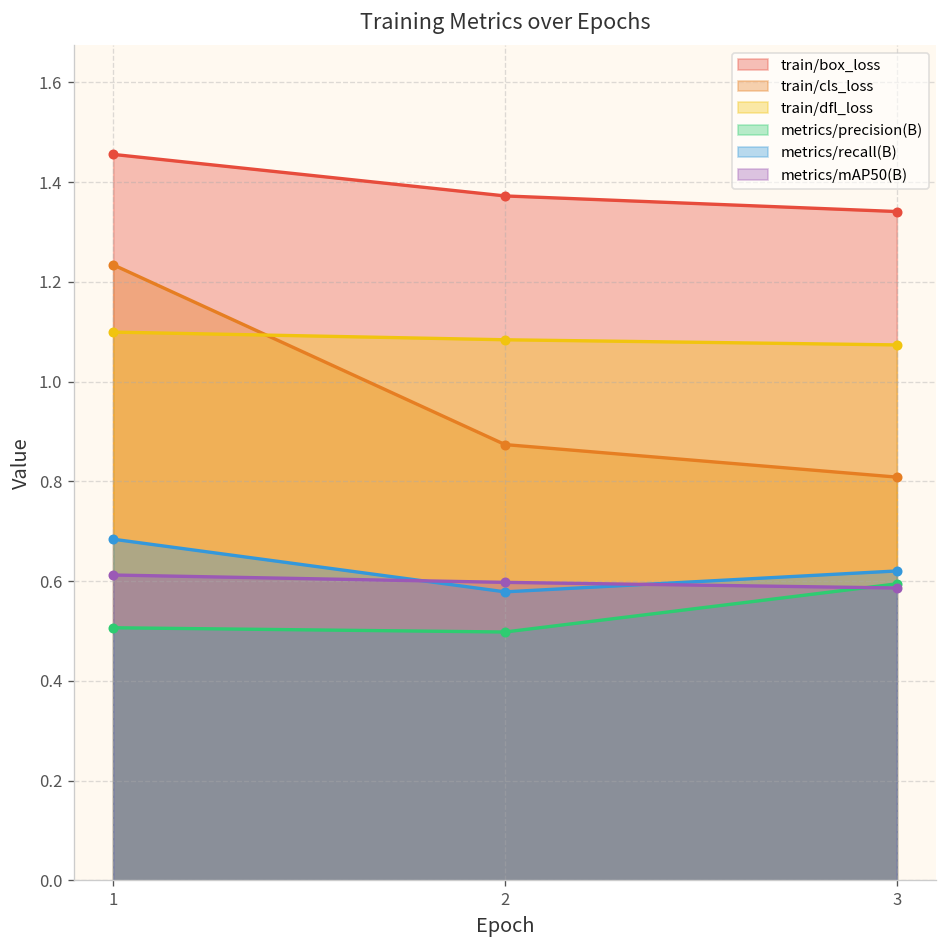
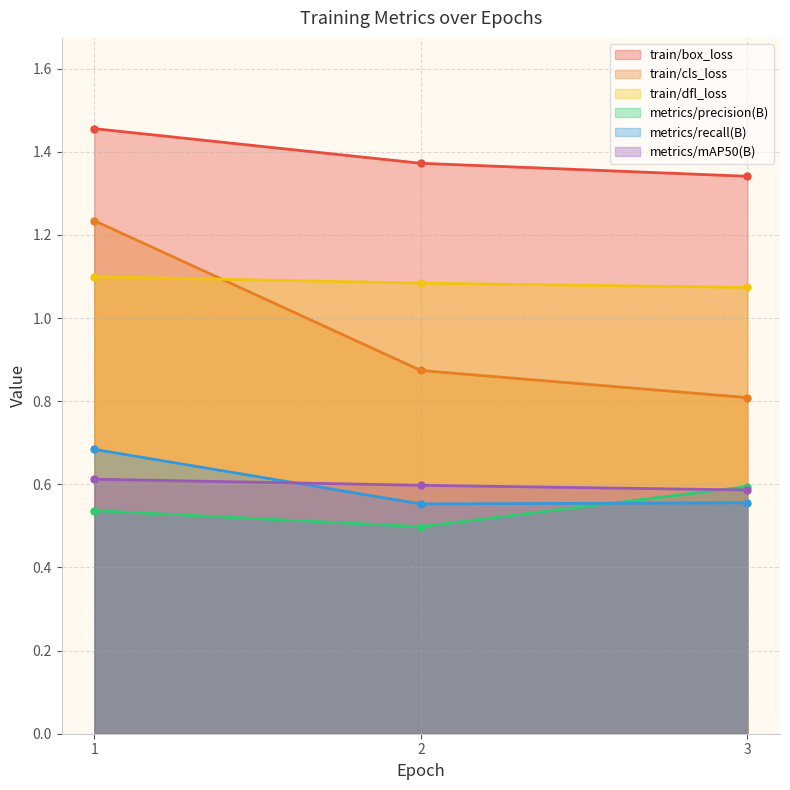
metrics/precision(B), 1: 0.51 -> 0.54
metrics/recall(B), 2: 0.58 -> 0.55
metrics/recall(B), 3: 0.62 -> 0.56
